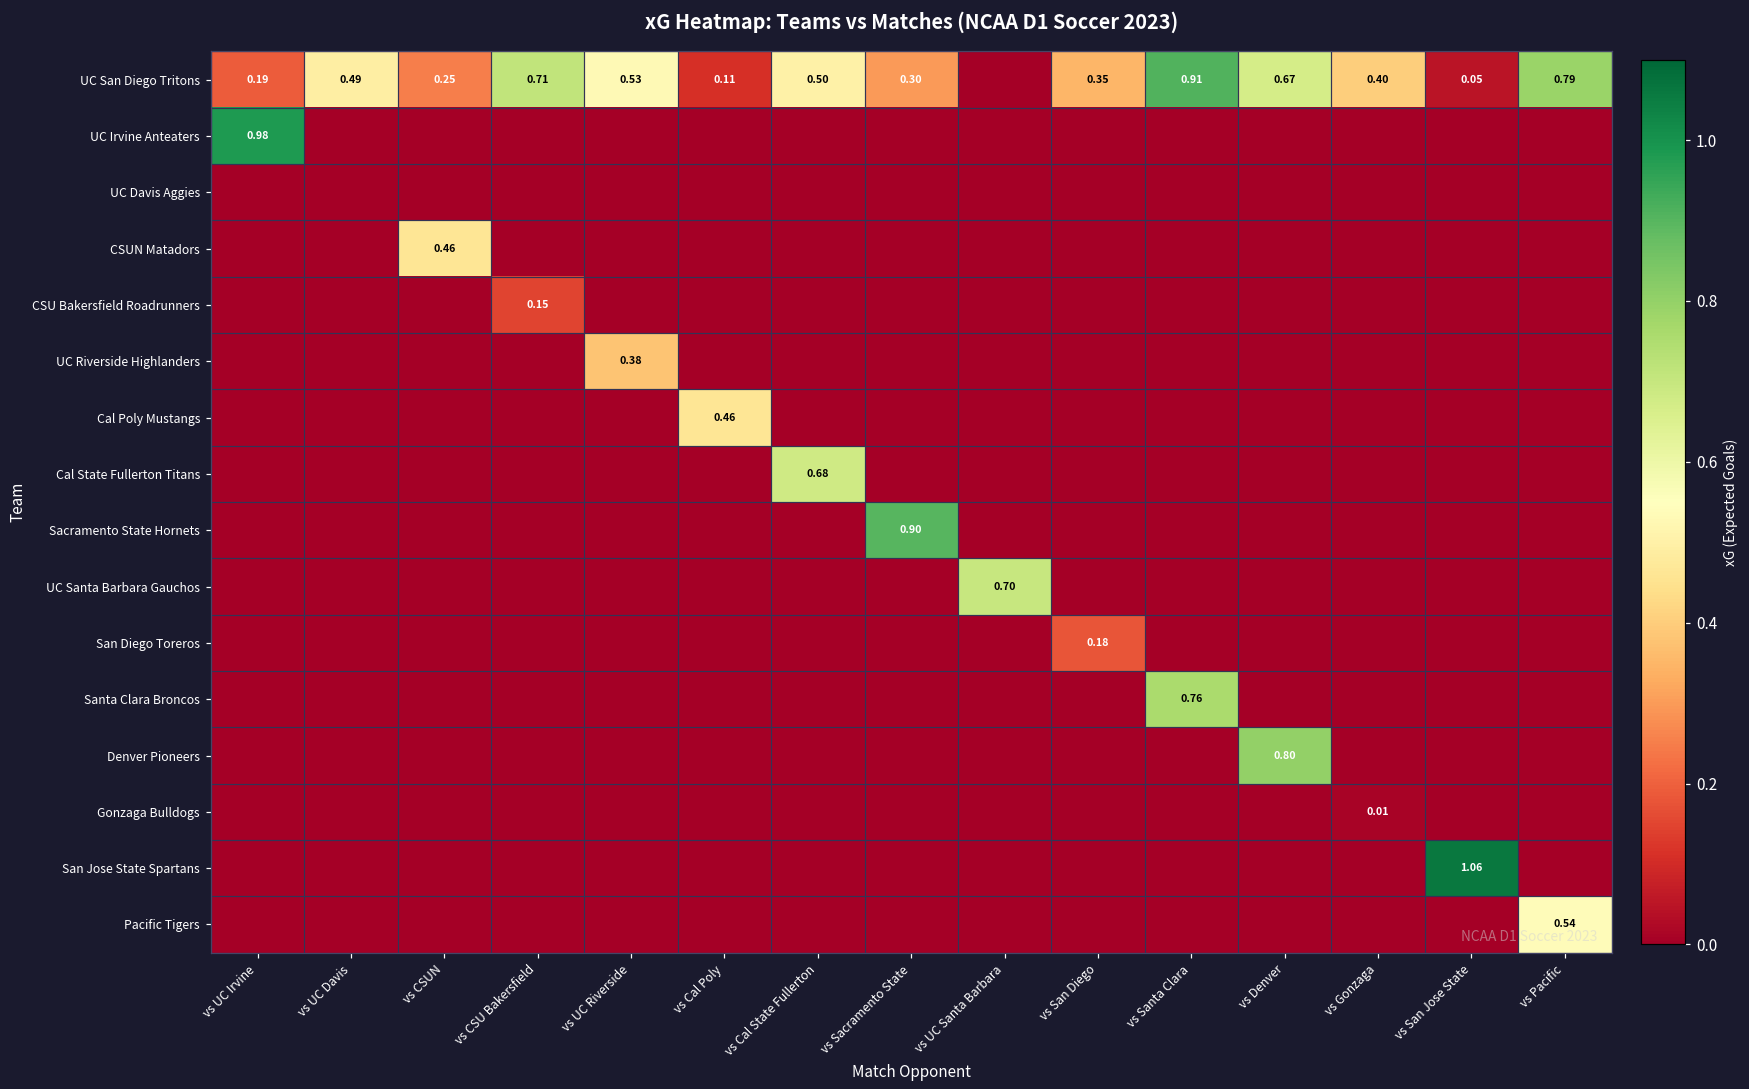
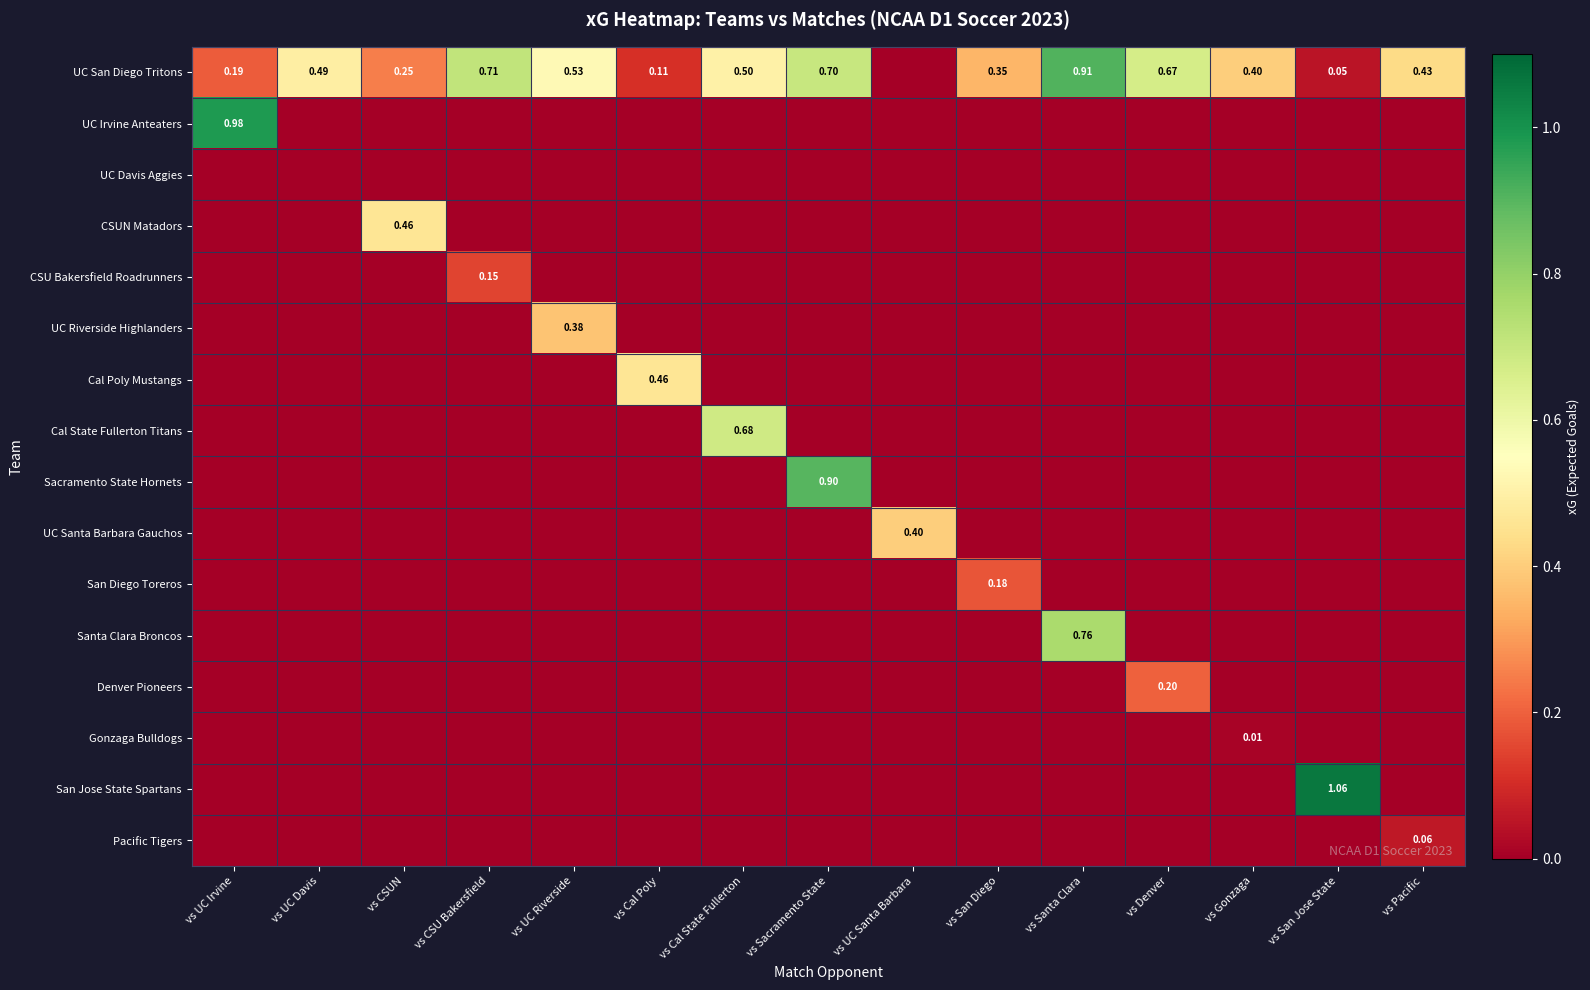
UC San Diego Tritons, vs Sacramento State: 0.30 -> 0.70
UC San Diego Tritons, vs Pacific: 0.79 -> 0.43
UC Santa Barbara Gauchos, vs UC Santa Barbara: 0.70 -> 0.40
Denver Pioneers, vs Denver: 0.80 -> 0.20
Pacific Tigers, vs Pacific: 0.54 -> 0.06
